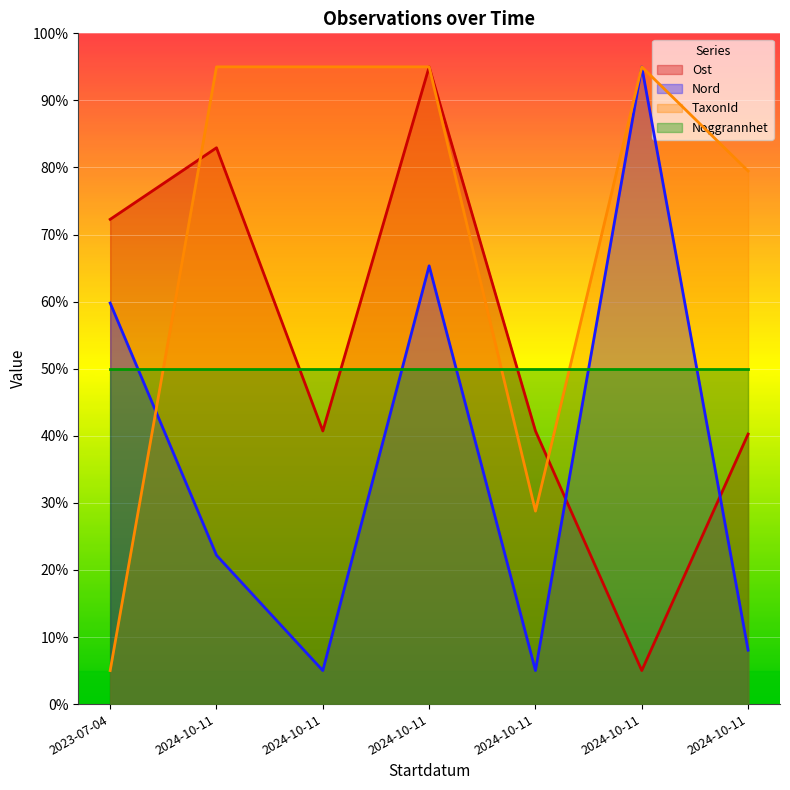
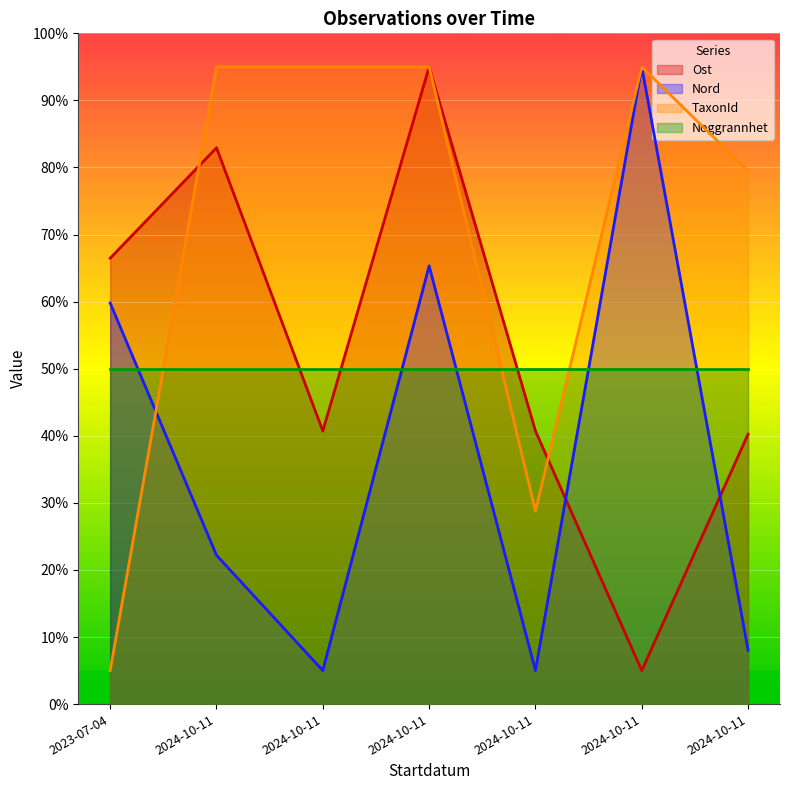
Ost, 2023-07-04: 72% -> 66%
